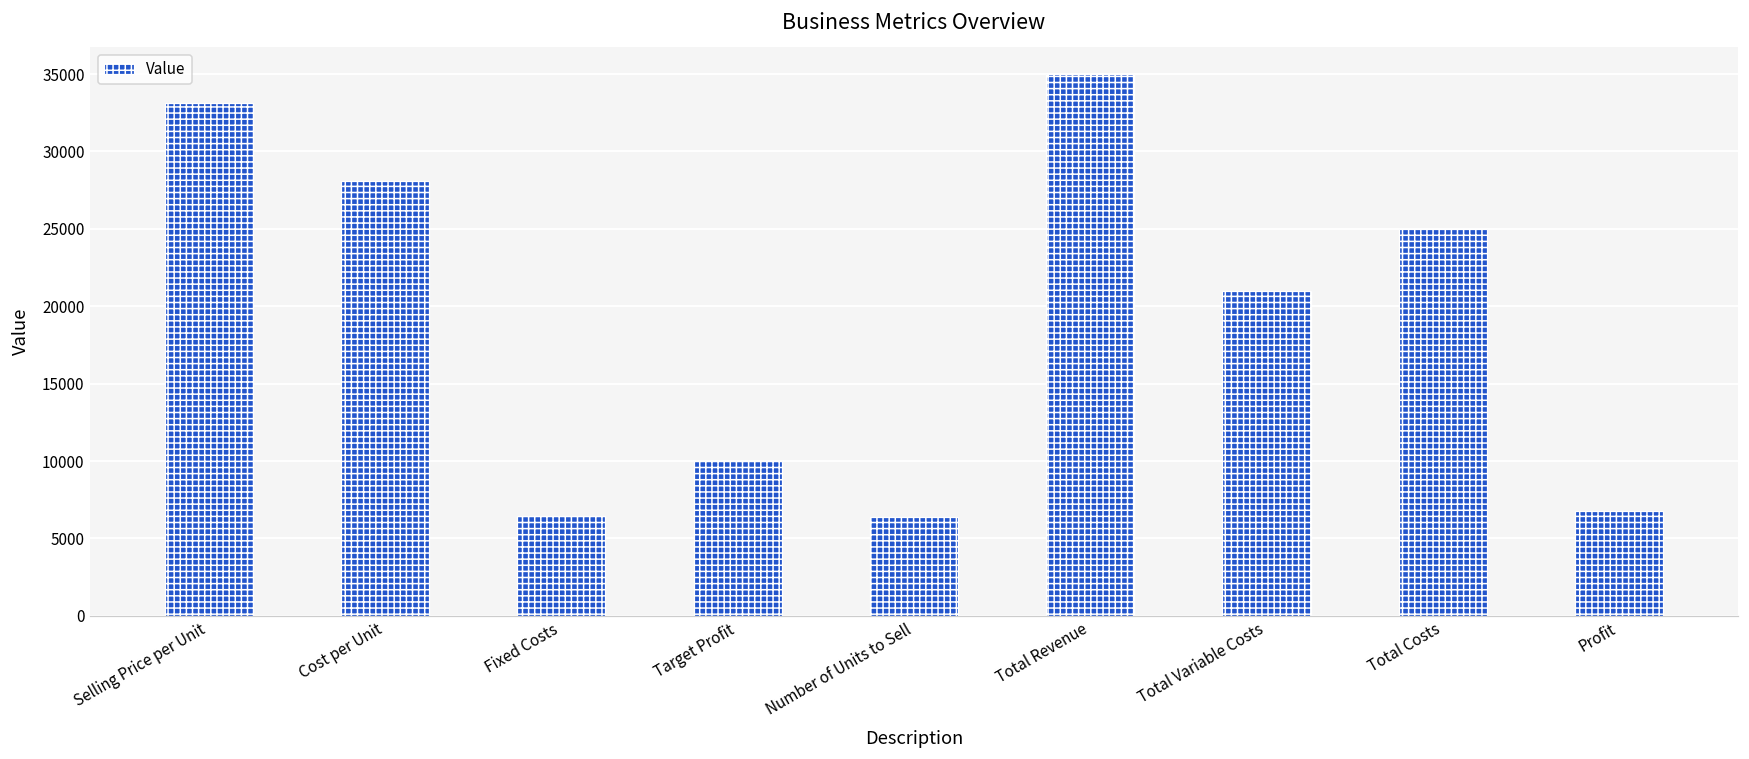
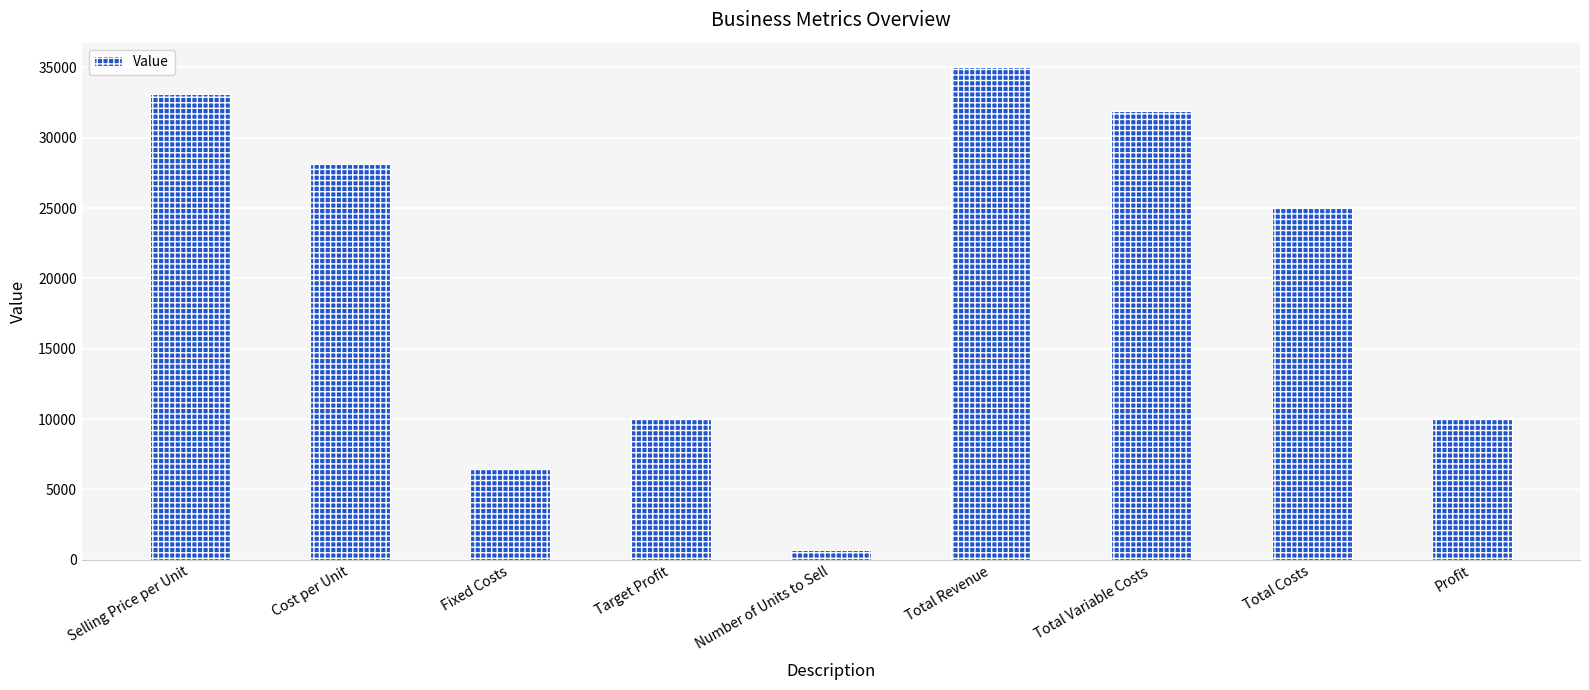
Number of Units to Sell: 6400 -> 700
Total Variable Costs: 21000 -> 31900
Profit: 6800 -> 10000
